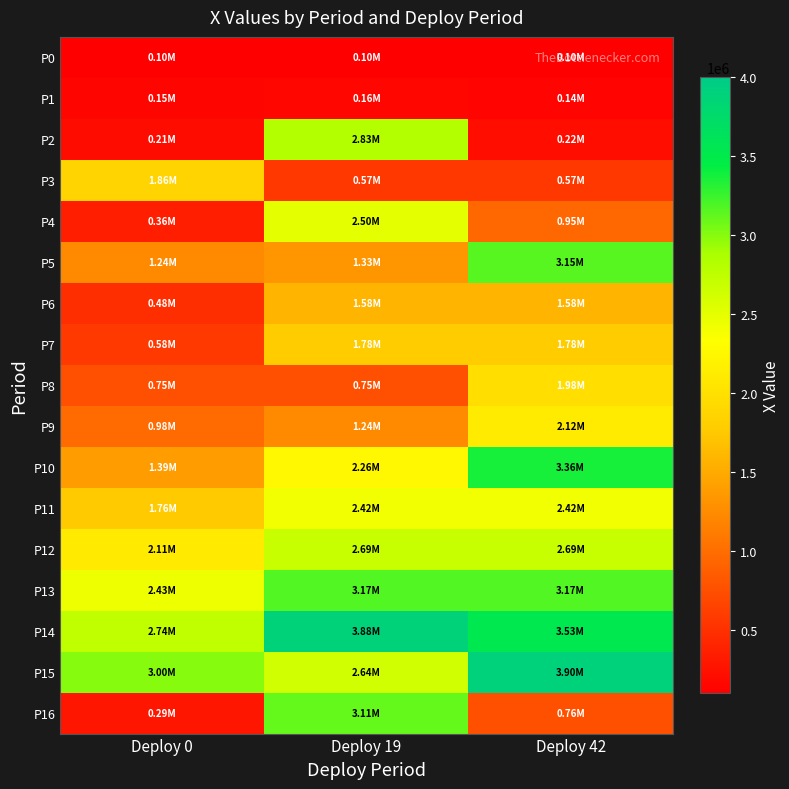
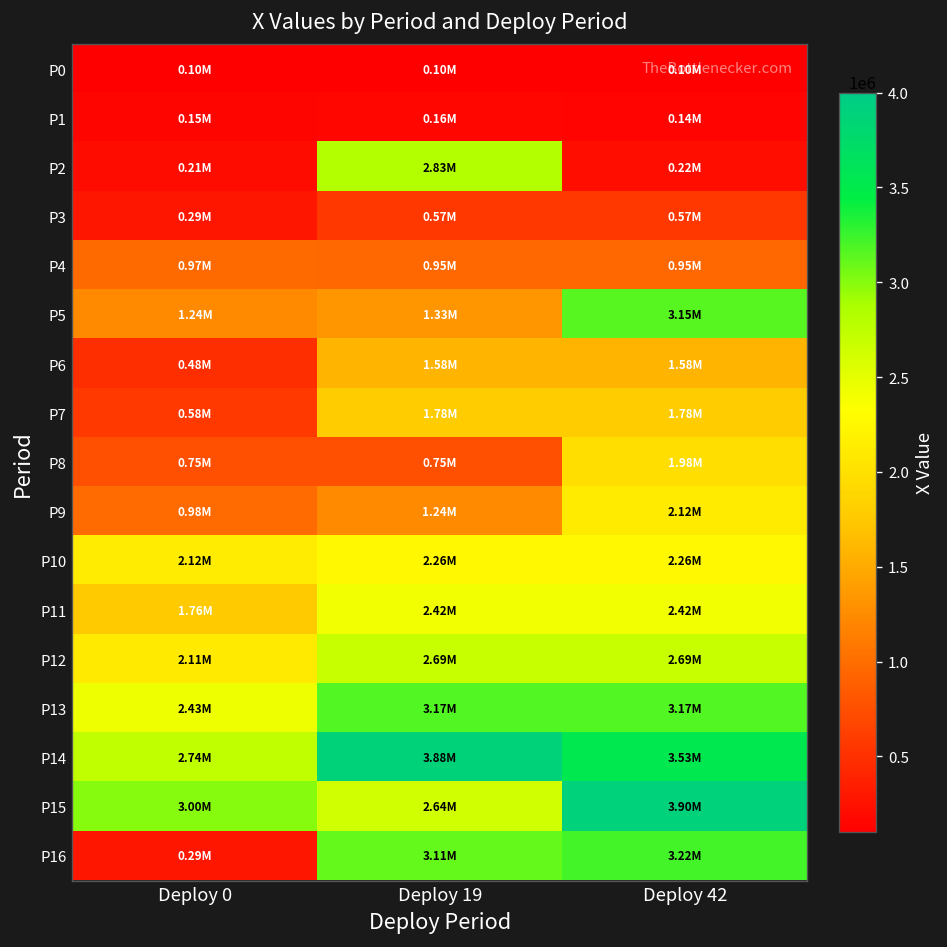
P3, Deploy 0: 1.86M -> 0.29M
P4, Deploy 0: 0.36M -> 0.97M
P4, Deploy 19: 2.50M -> 0.95M
P10, Deploy 0: 1.39M -> 2.12M
P10, Deploy 42: 3.36M -> 2.26M
P16, Deploy 42: 0.76M -> 3.22M
